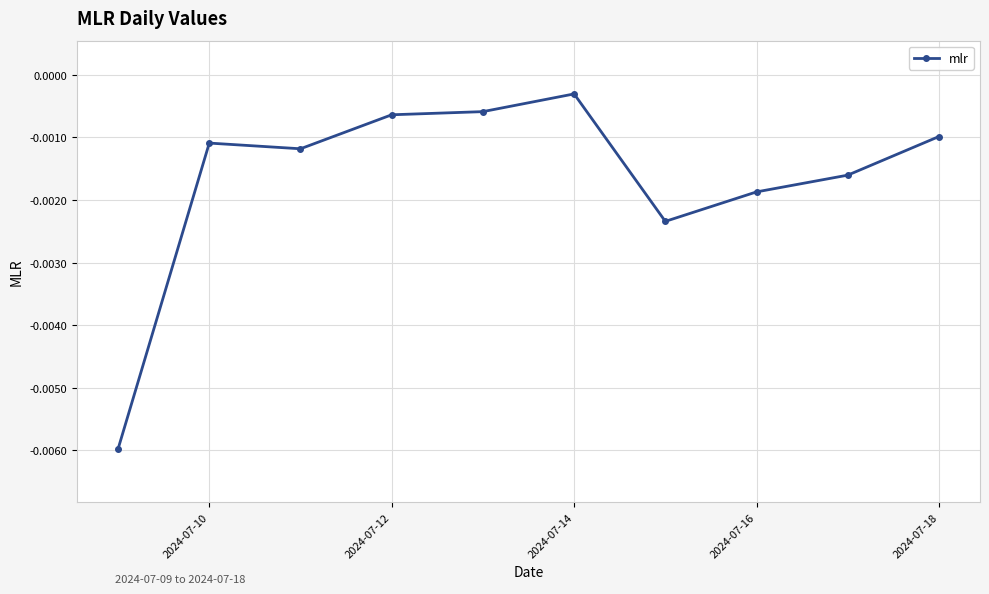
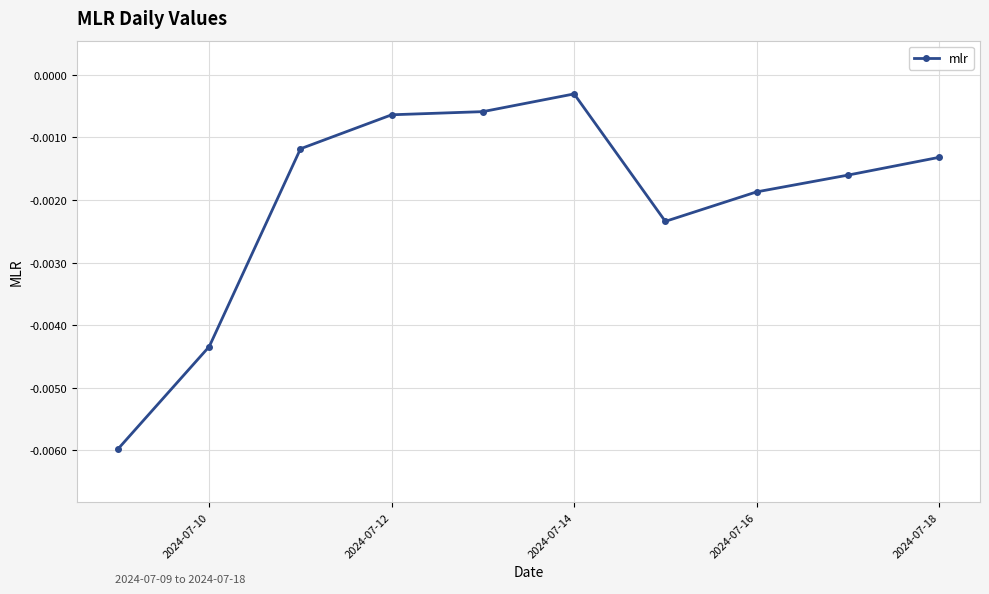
2024-07-10: -0.0011 -> -0.0043
2024-07-18: -0.0010 -> -0.0013
